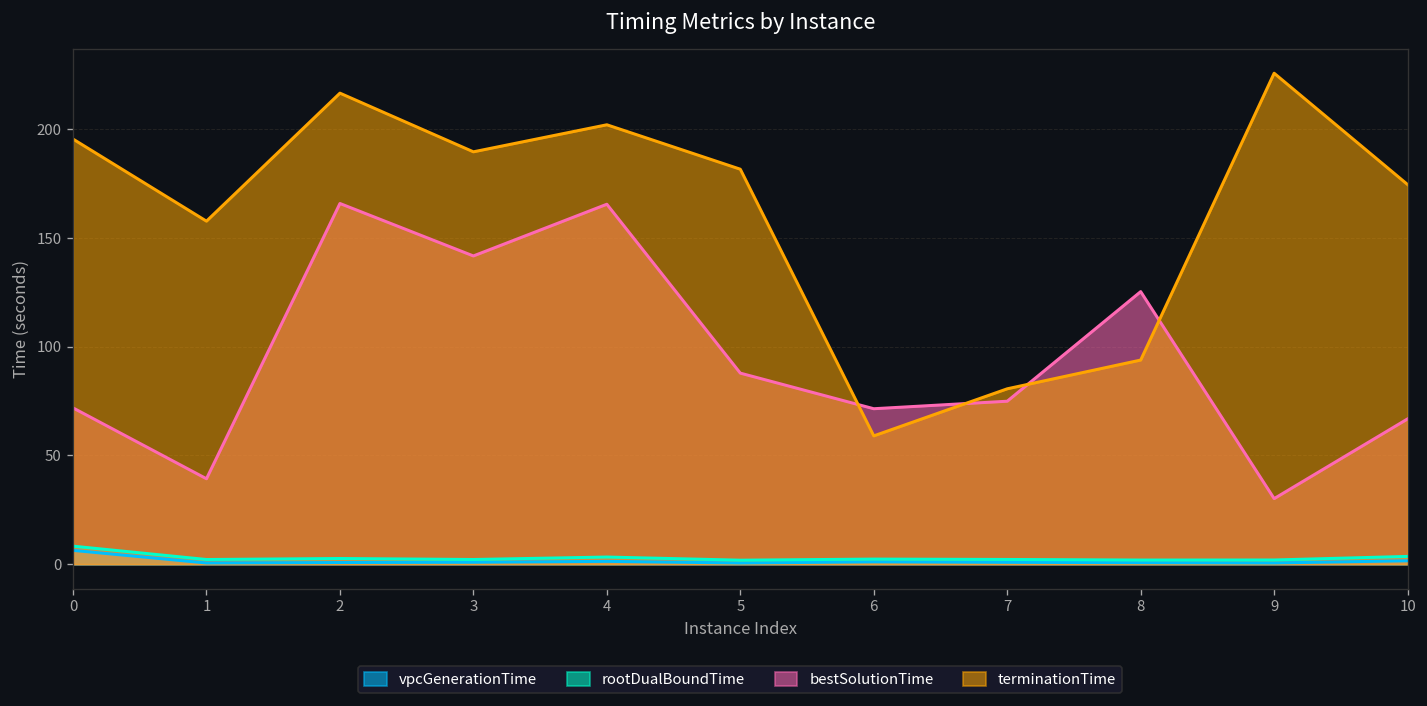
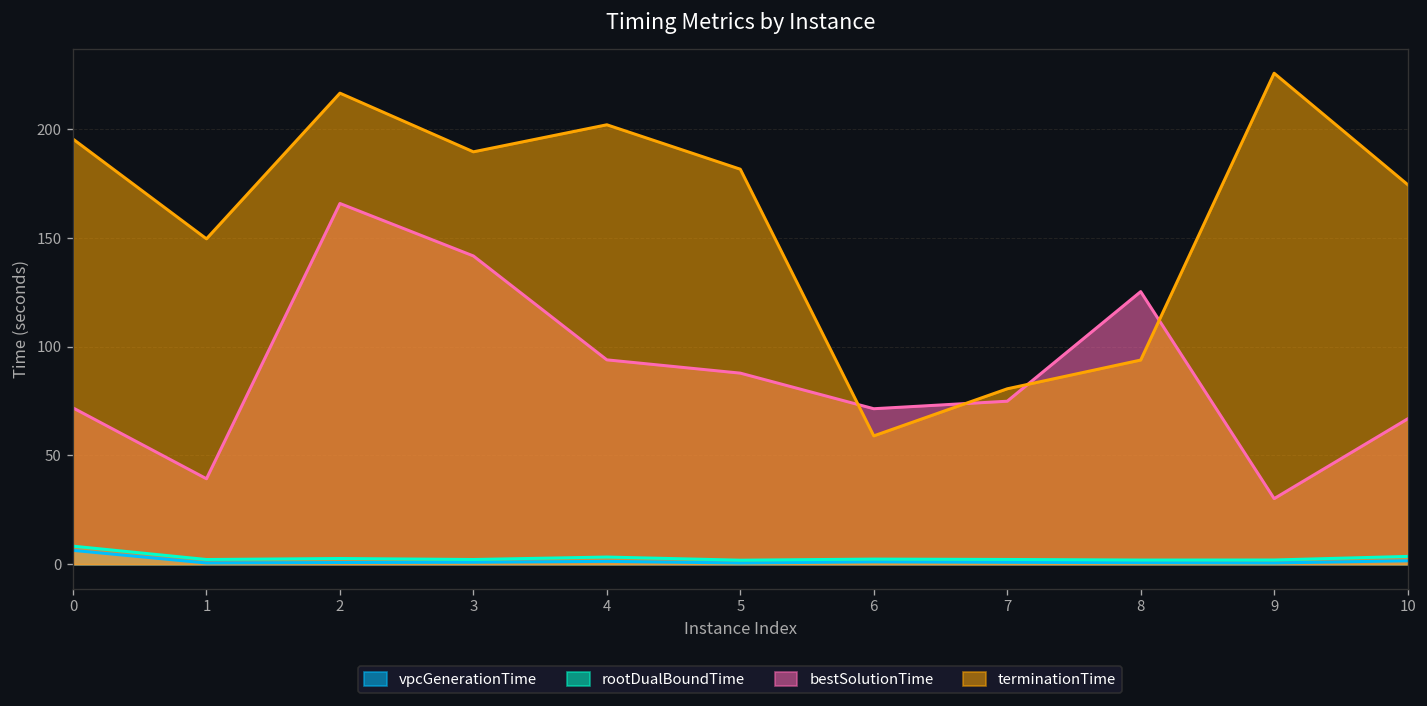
terminationTime, 1: 158 -> 150
bestSolutionTime, 4: 166 -> 94
